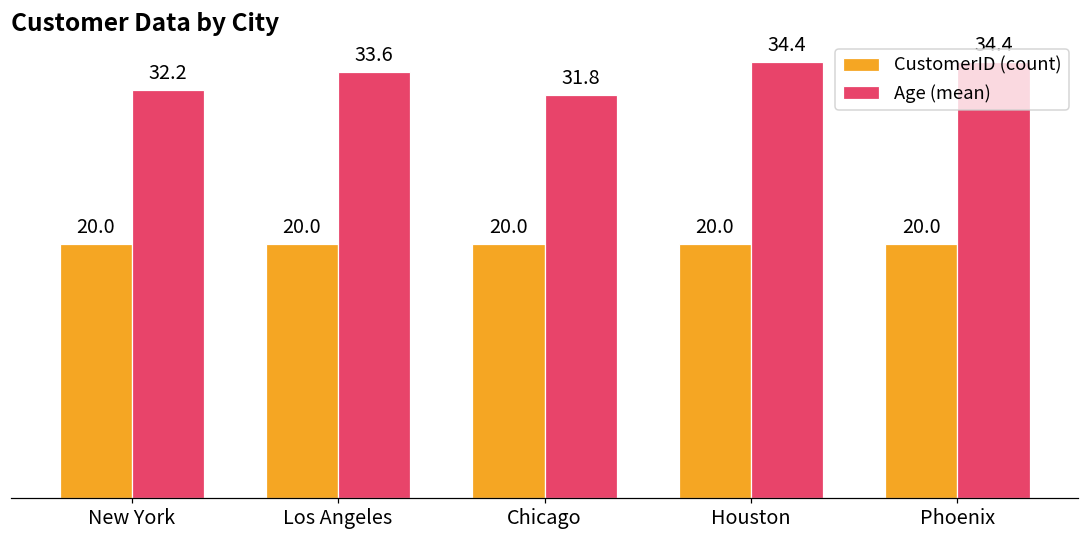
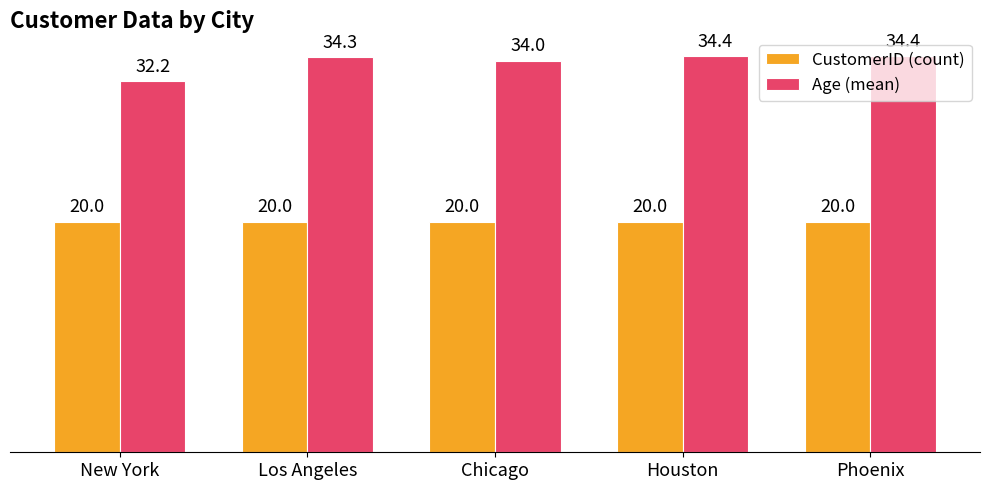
Age (mean), Los Angeles: 33.6 -> 34.3
Age (mean), Chicago: 31.8 -> 34.0
